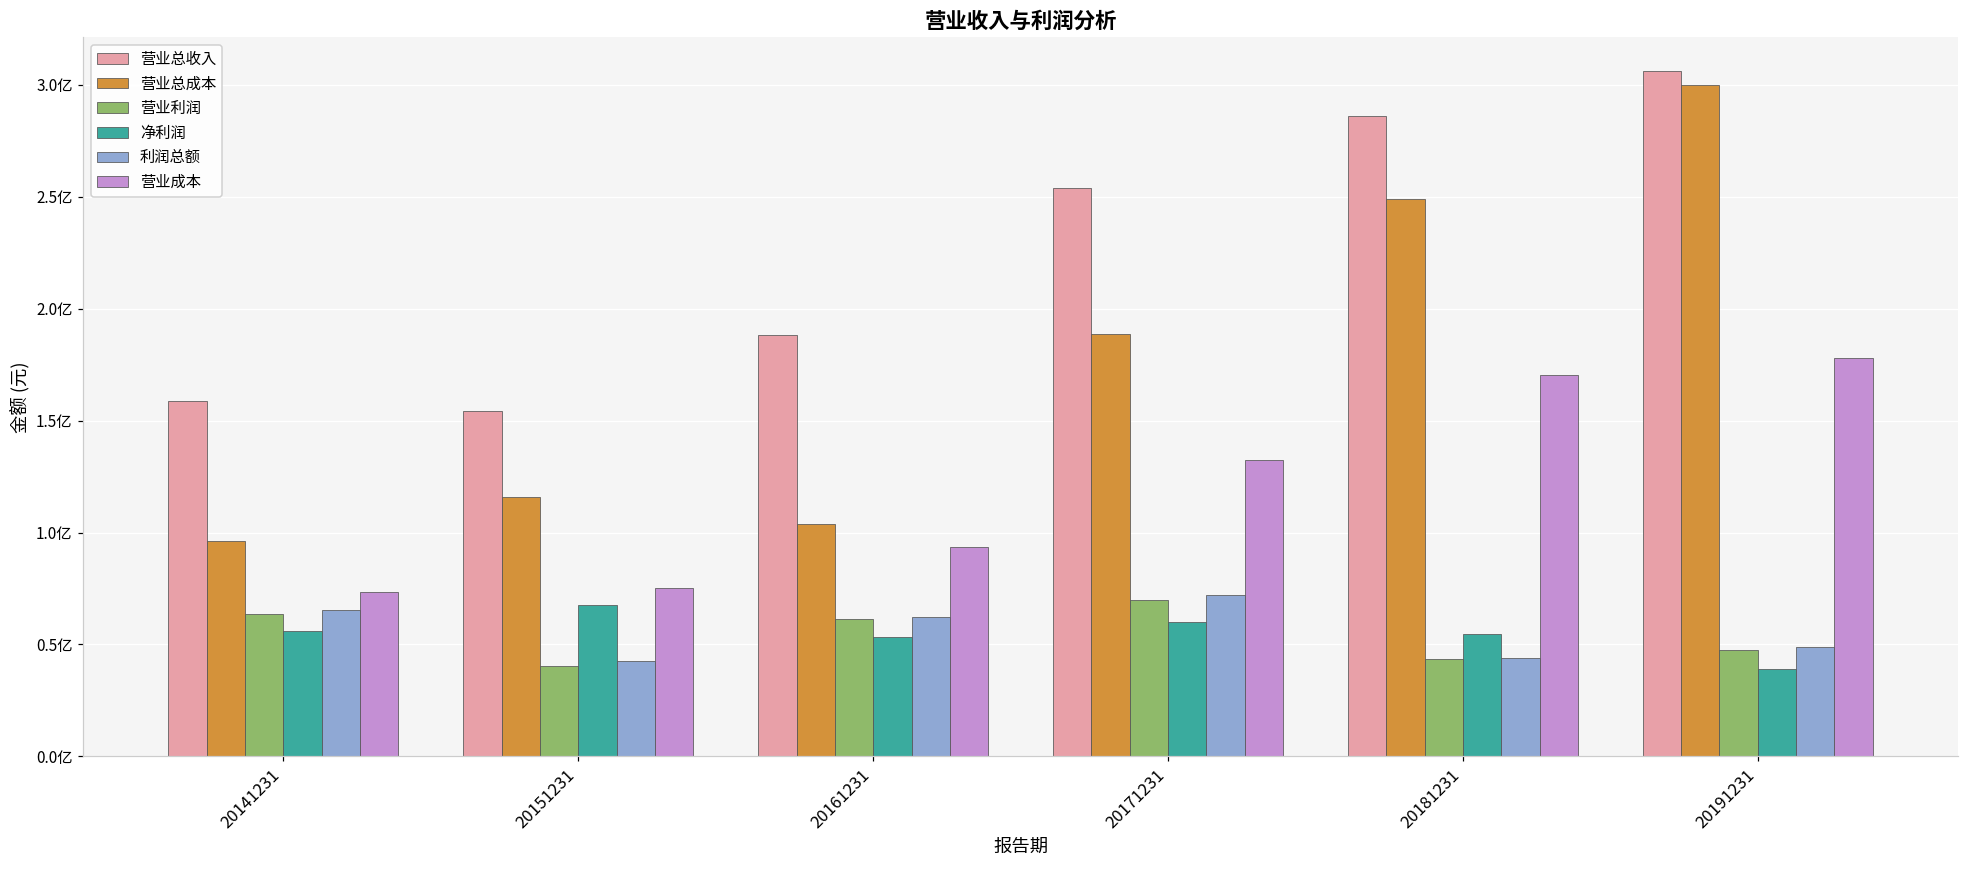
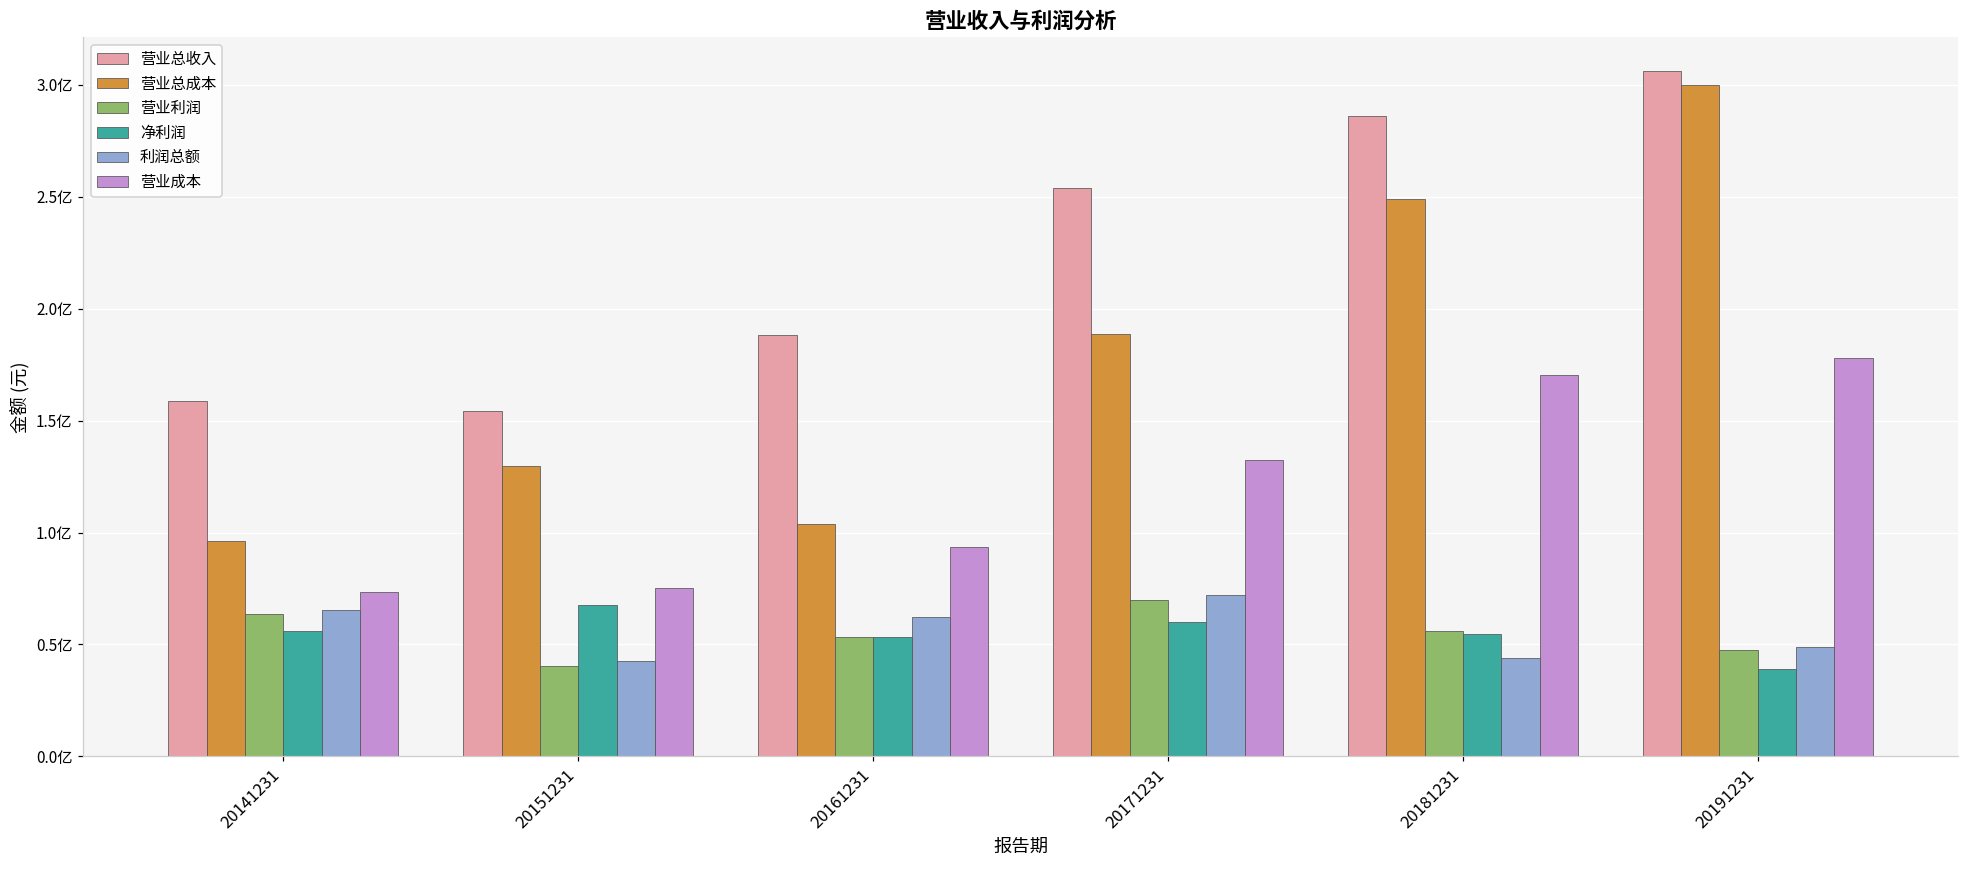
营业总成本, 20151231: 1.16亿 -> 1.30亿
营业利润, 20161231: 0.62亿 -> 0.53亿
营业利润, 20181231: 0.44亿 -> 0.56亿
